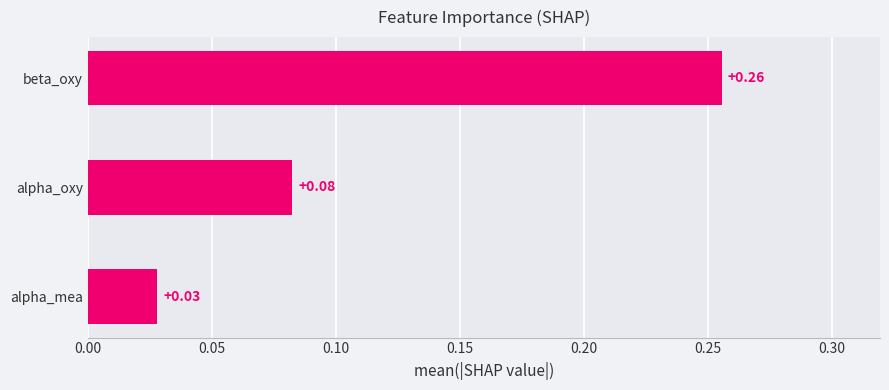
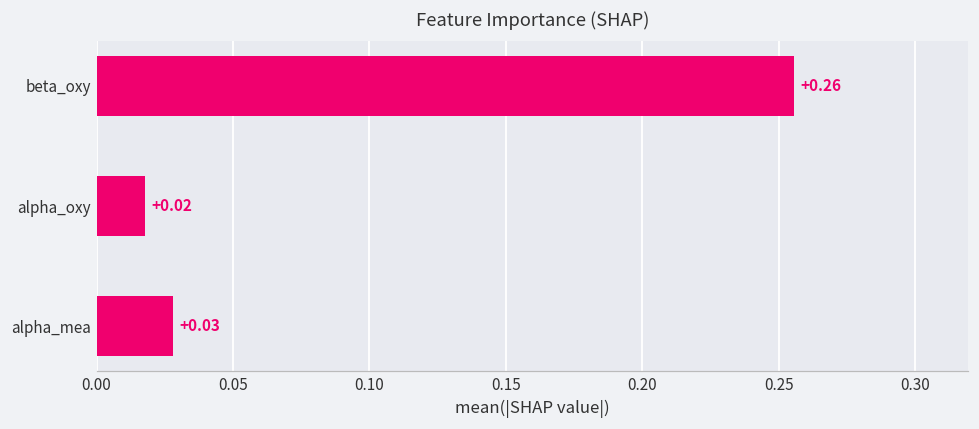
alpha_oxy: +0.08 -> +0.02
